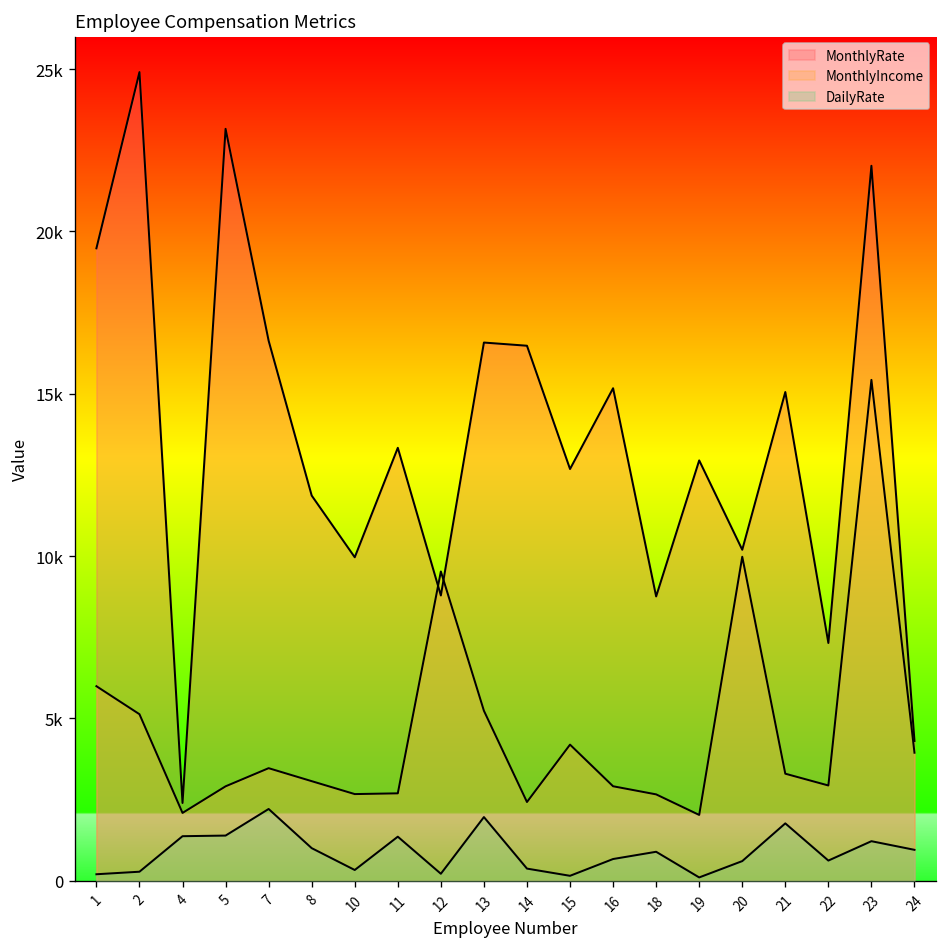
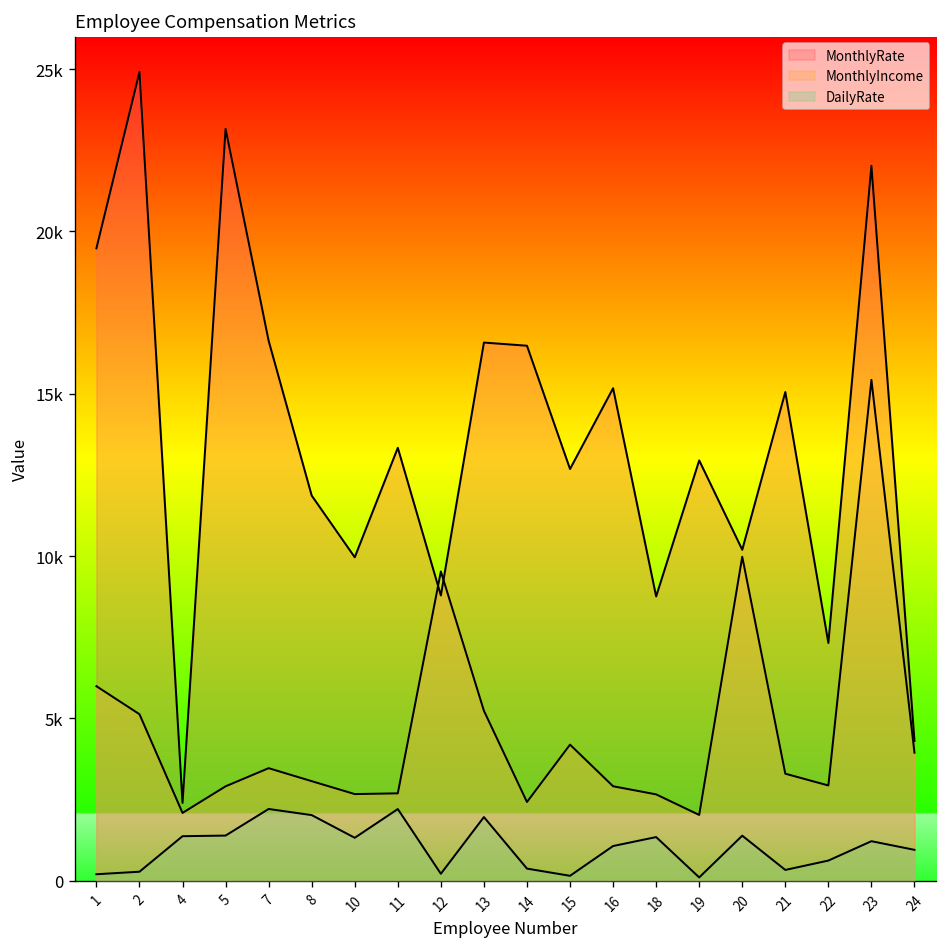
DailyRate, 8: 1000 -> 2000
DailyRate, 10: 300 -> 1300
DailyRate, 11: 1400 -> 2200
DailyRate, 16: 700 -> 1100
DailyRate, 18: 900 -> 1300
DailyRate, 20: 600 -> 1400
DailyRate, 21: 1800 -> 300
